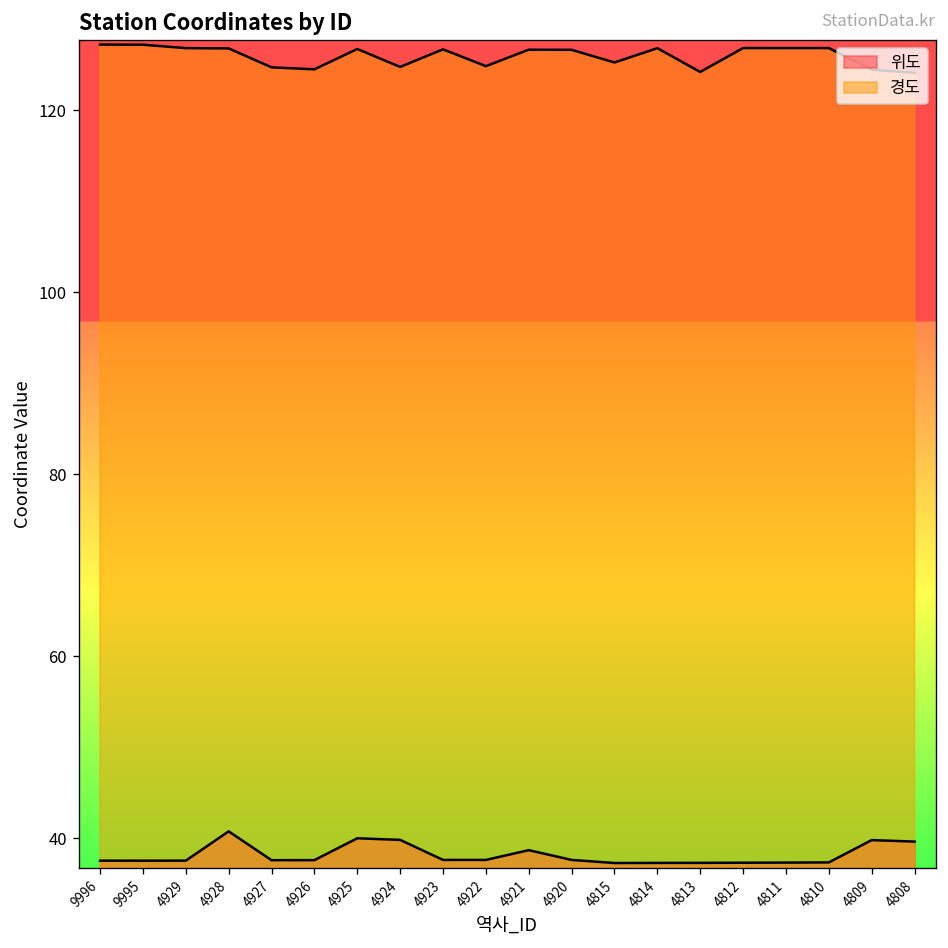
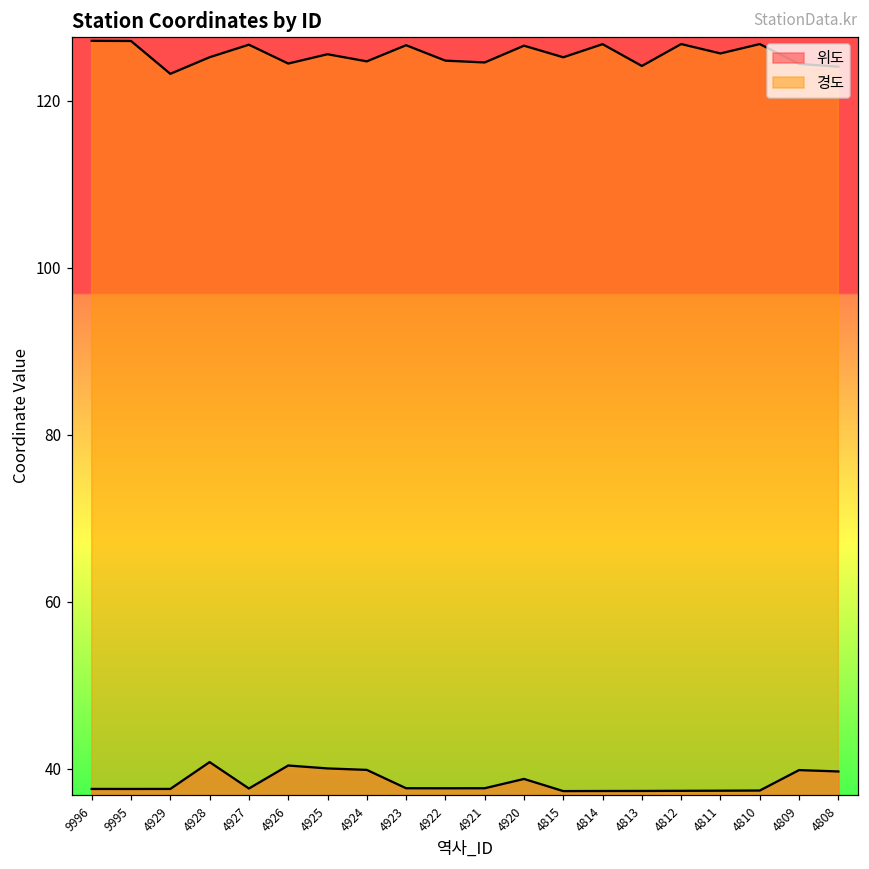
경도, 4929: 127 -> 123
경도, 4928: 127 -> 125
경도, 4927: 125 -> 127
위도, 4926: 38 -> 40
경도, 4925: 127 -> 126
위도, 4921: 39 -> 38
경도, 4921: 127 -> 125
위도, 4920: 38 -> 39
경도, 4811: 127 -> 126
